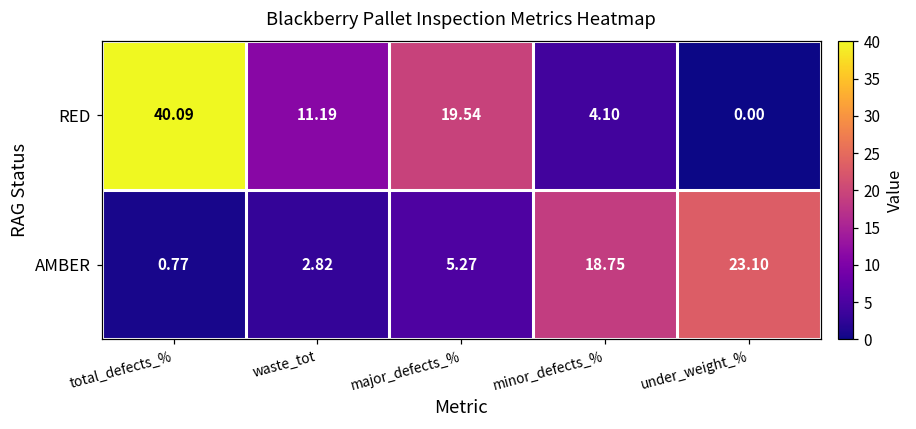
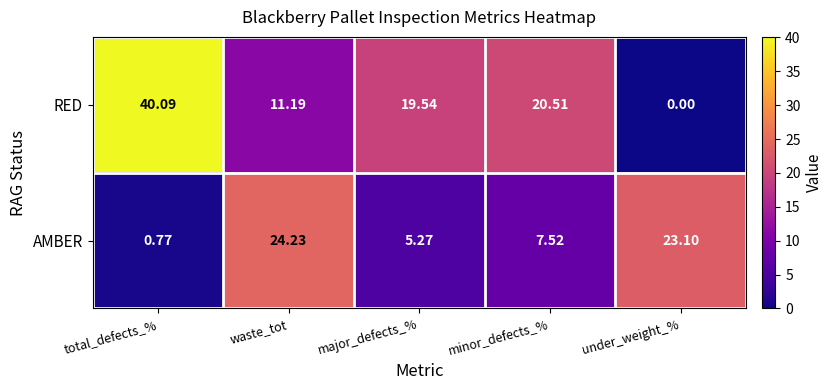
RED, minor_defects_%: 4.10 -> 20.51
AMBER, waste_tot: 2.82 -> 24.23
AMBER, minor_defects_%: 18.75 -> 7.52
